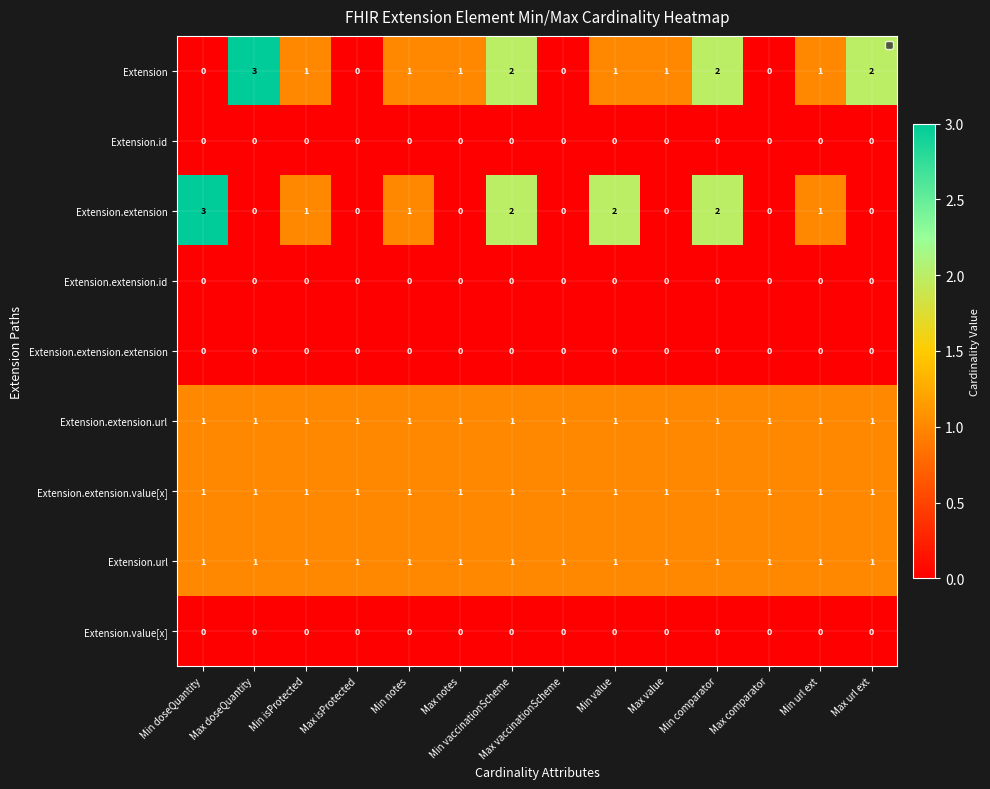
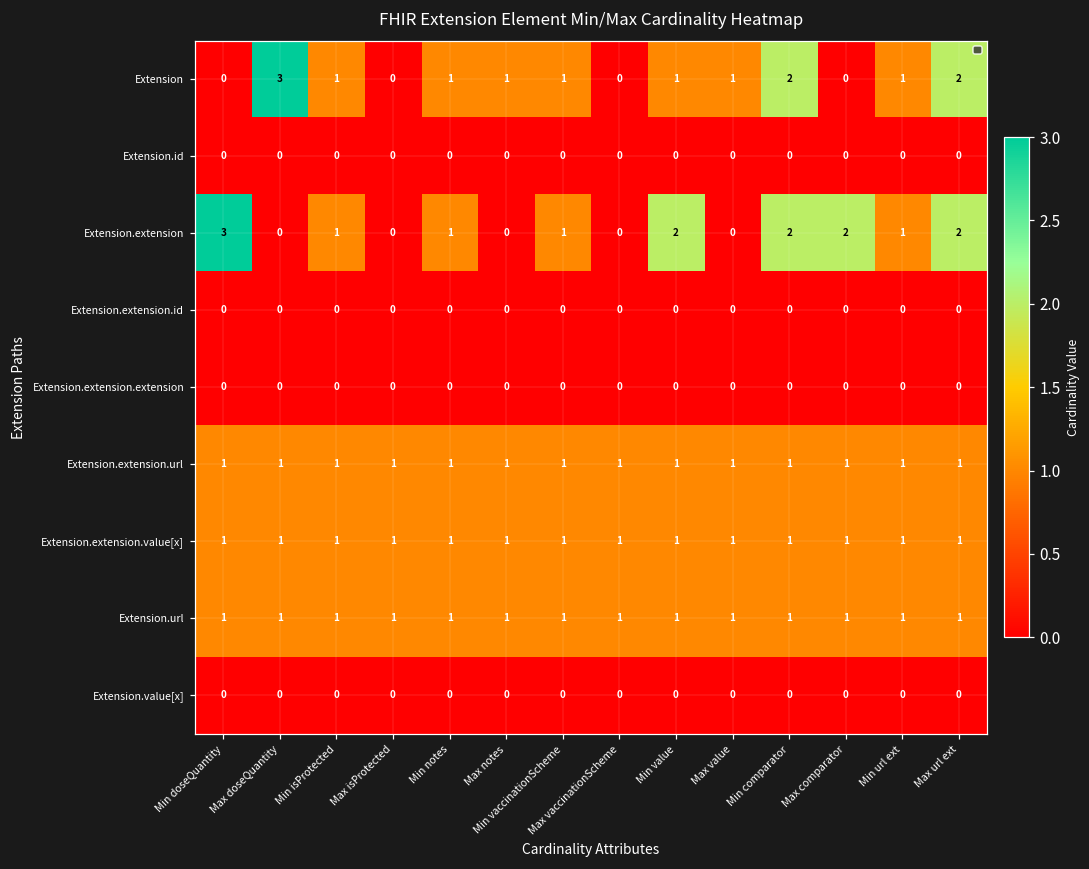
Extension, Min vaccinationScheme: 2 -> 1
Extension.extension, Min vaccinationScheme: 2 -> 1
Extension.extension, Max comparator: 0 -> 2
Extension.extension, Max url ext: 0 -> 2
